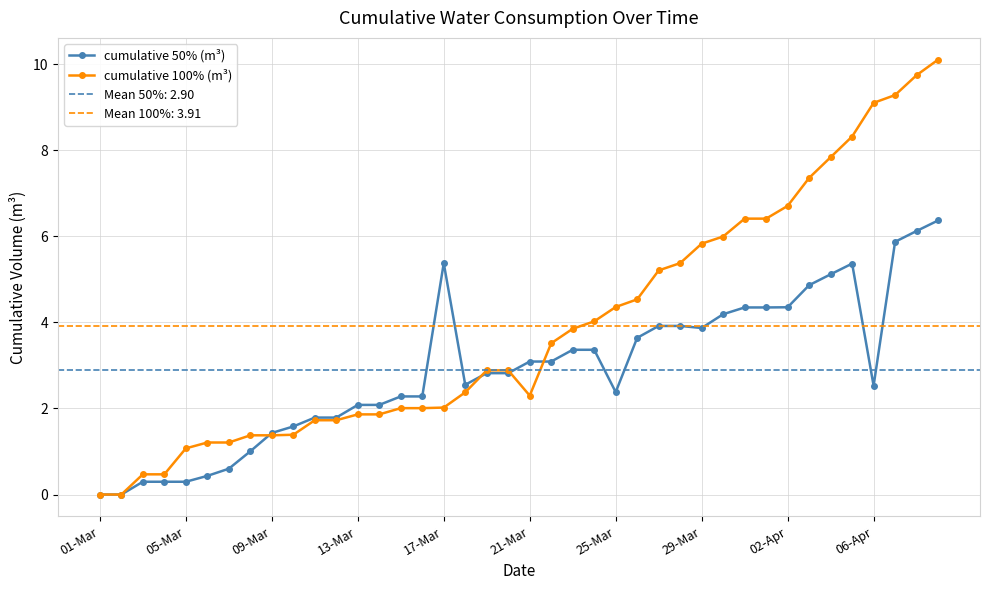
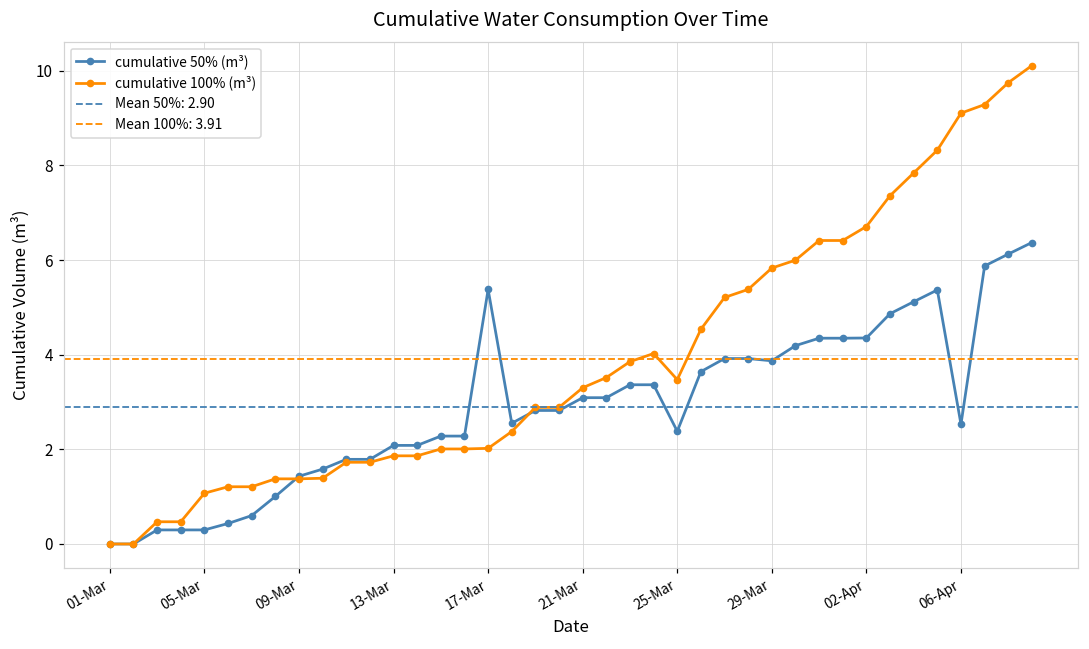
cumulative 100% (m³), 21-Mar: 2.3 -> 3.3
cumulative 100% (m³), 25-Mar: 4.4 -> 3.5
